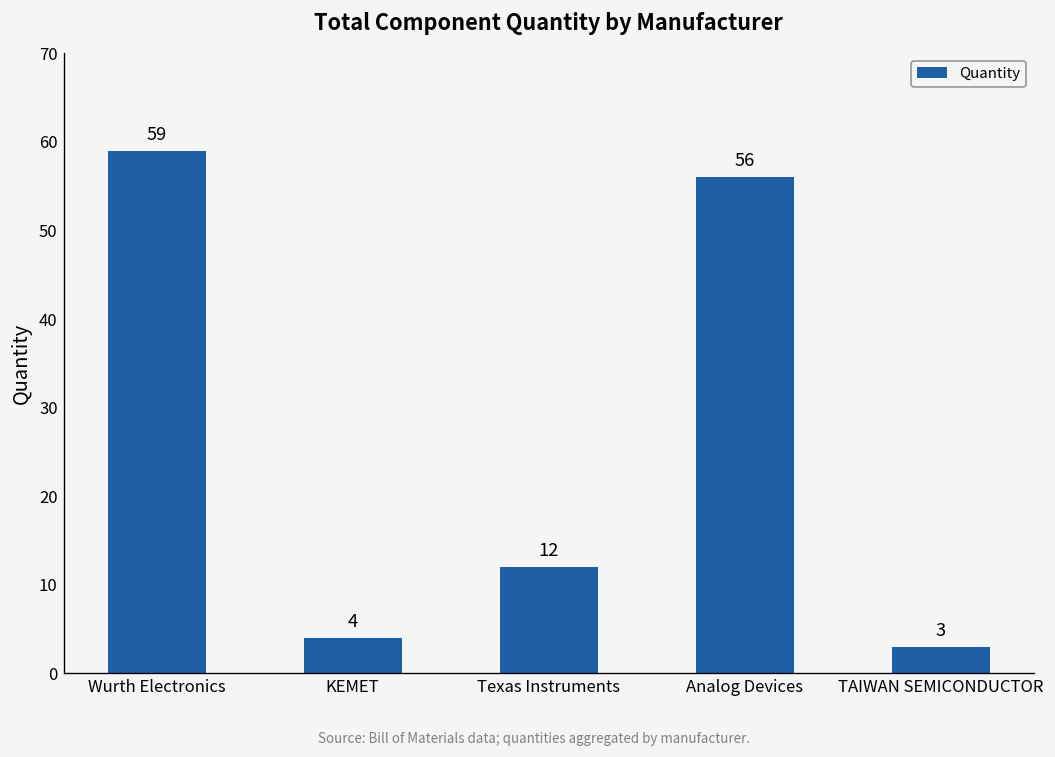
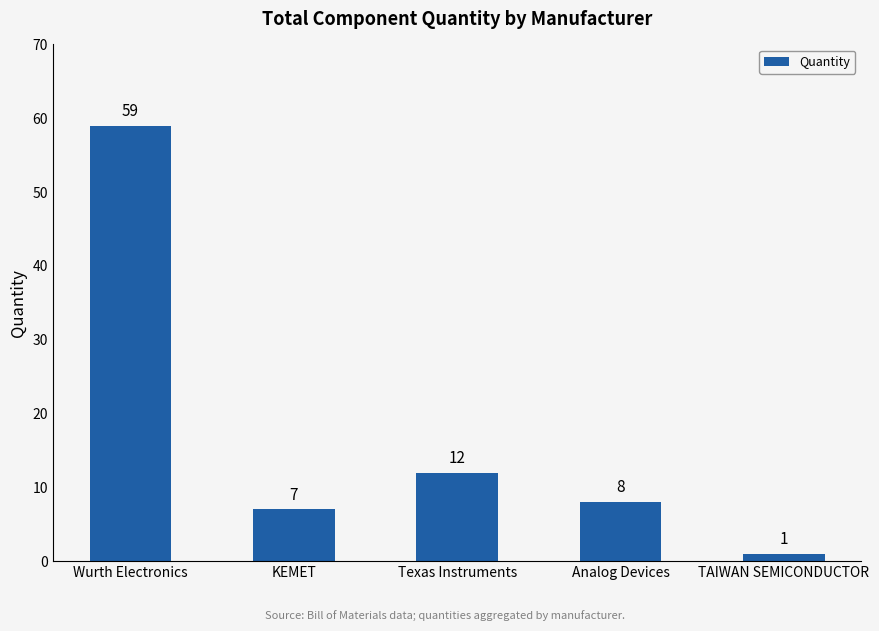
KEMET: 4 -> 7
Analog Devices: 56 -> 8
TAIWAN SEMICONDUCTOR: 3 -> 1
